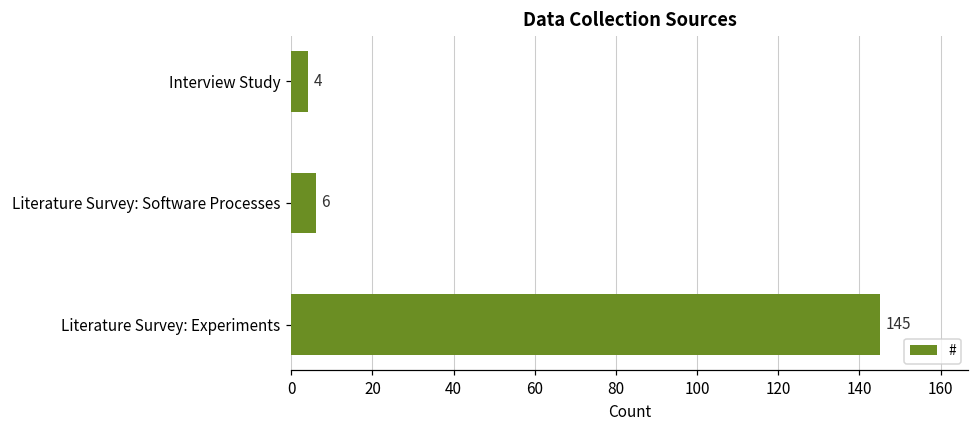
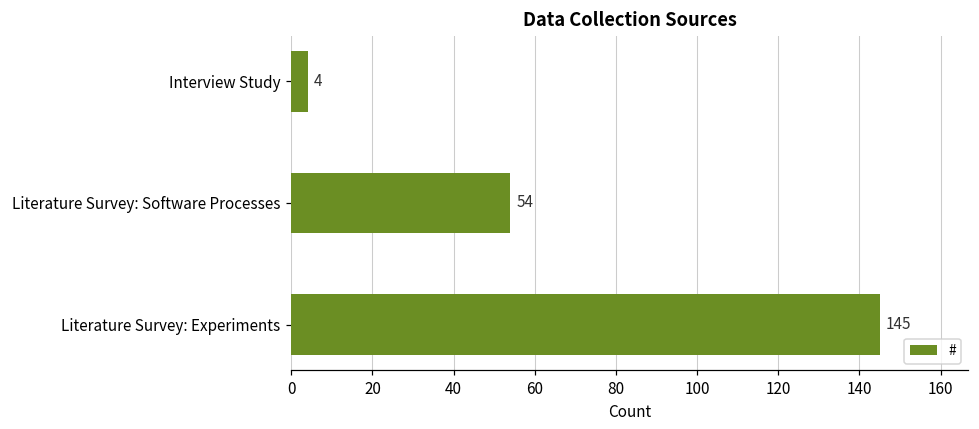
Literature Survey: Software Processes: 6 -> 54
